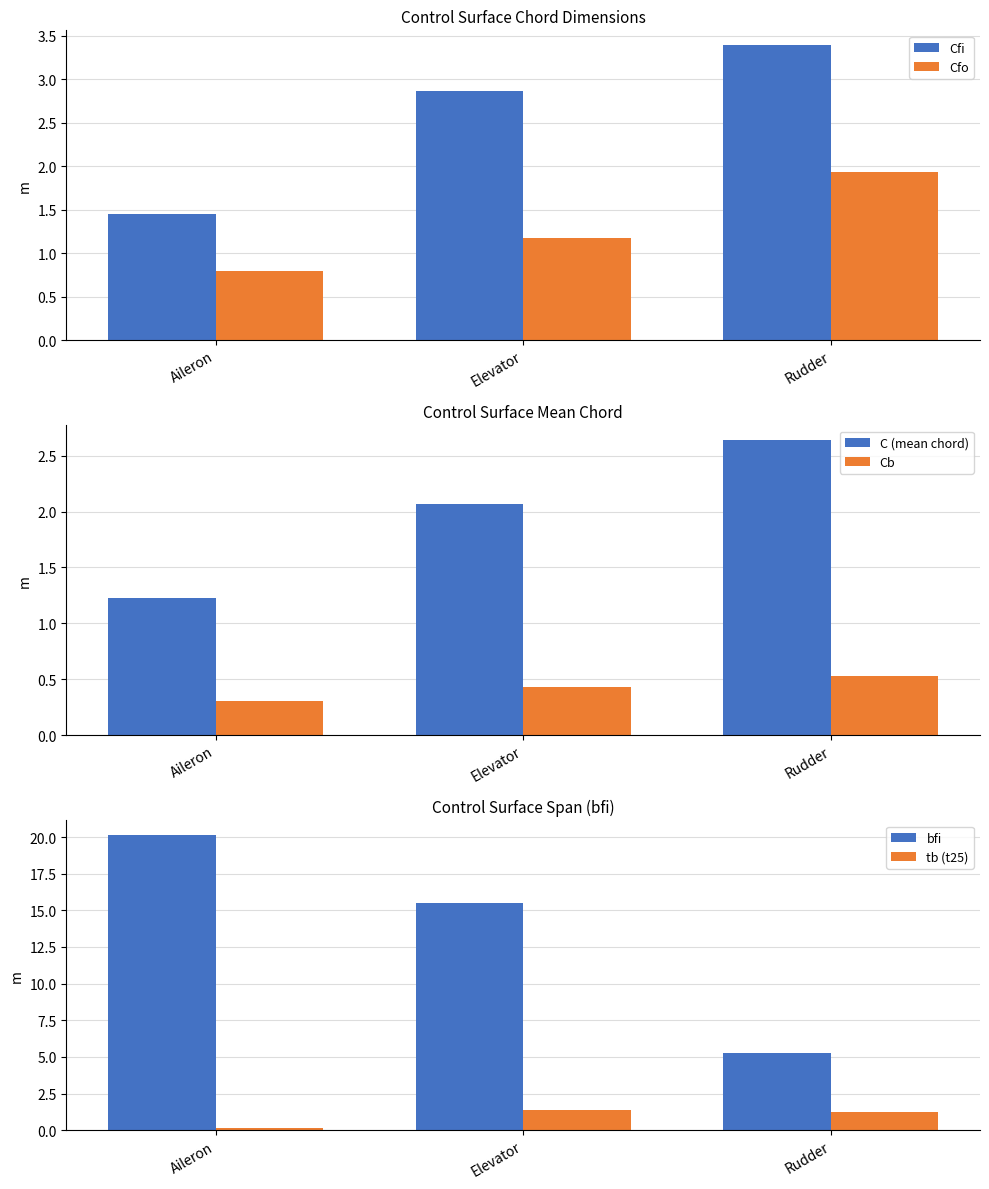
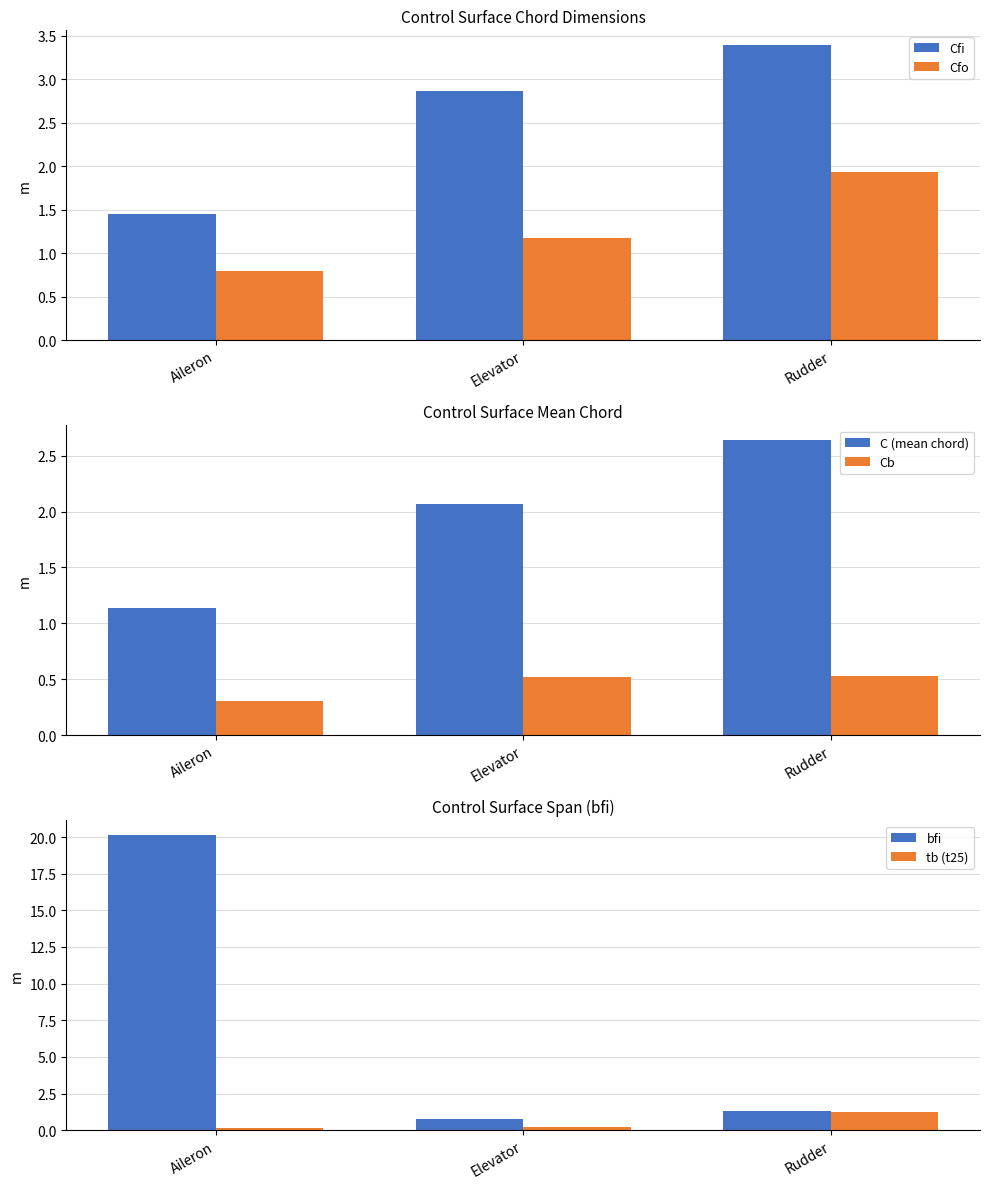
Control Surface Mean Chord, C (mean chord), Aileron: 1.23 -> 1.13
Control Surface Mean Chord, Cb, Elevator: 0.43 -> 0.52
Control Surface Span (bfi), bfi, Elevator: 15.5 -> 0.7
Control Surface Span (bfi), tb (t25), Elevator: 1.4 -> 0.2
Control Surface Span (bfi), bfi, Rudder: 5.3 -> 1.3
